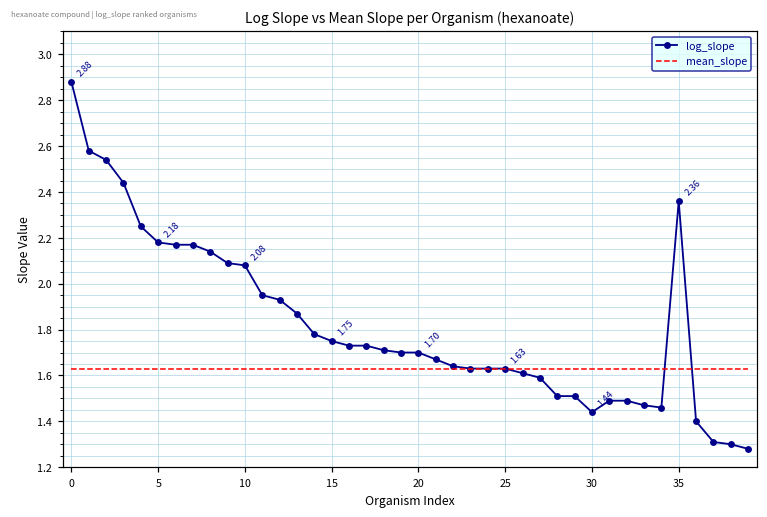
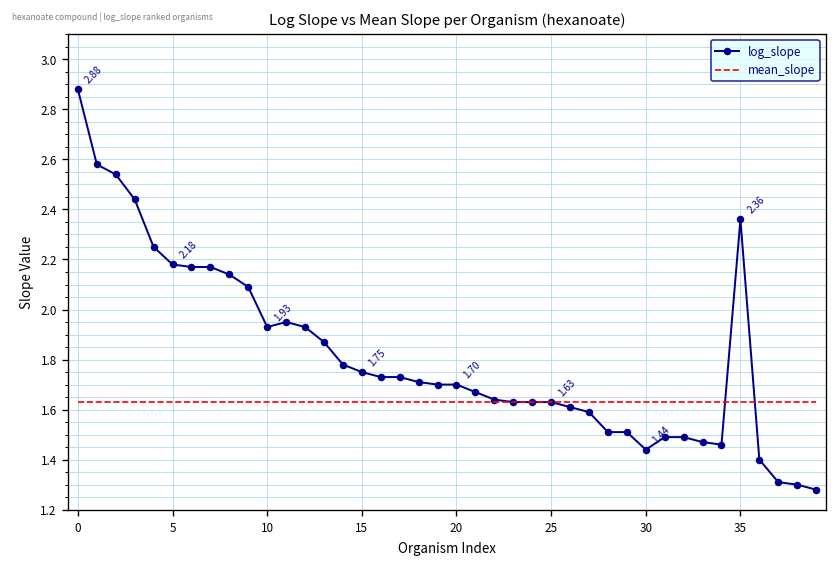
log_slope, 10: 2.08 -> 1.93
